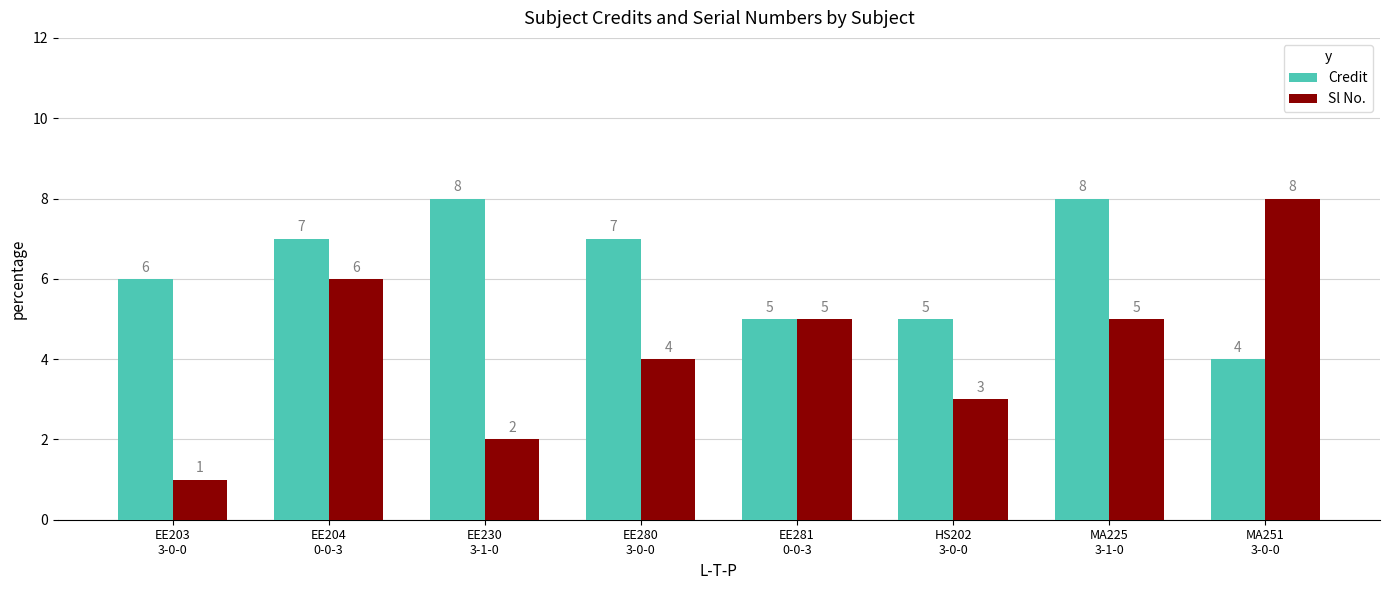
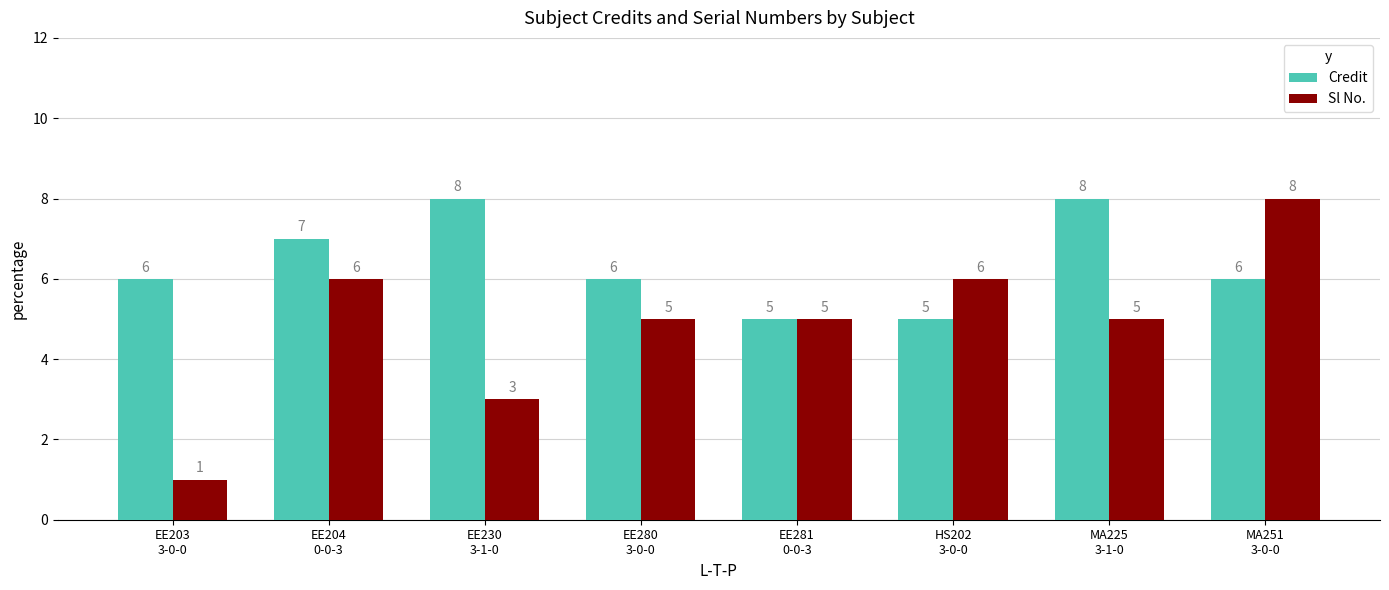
Sl No., EE230 3-1-0: 2 -> 3
Credit, EE280 3-0-0: 7 -> 6
Sl No., EE280 3-0-0: 4 -> 5
Sl No., HS202 3-0-0: 3 -> 6
Credit, MA251 3-0-0: 4 -> 6
